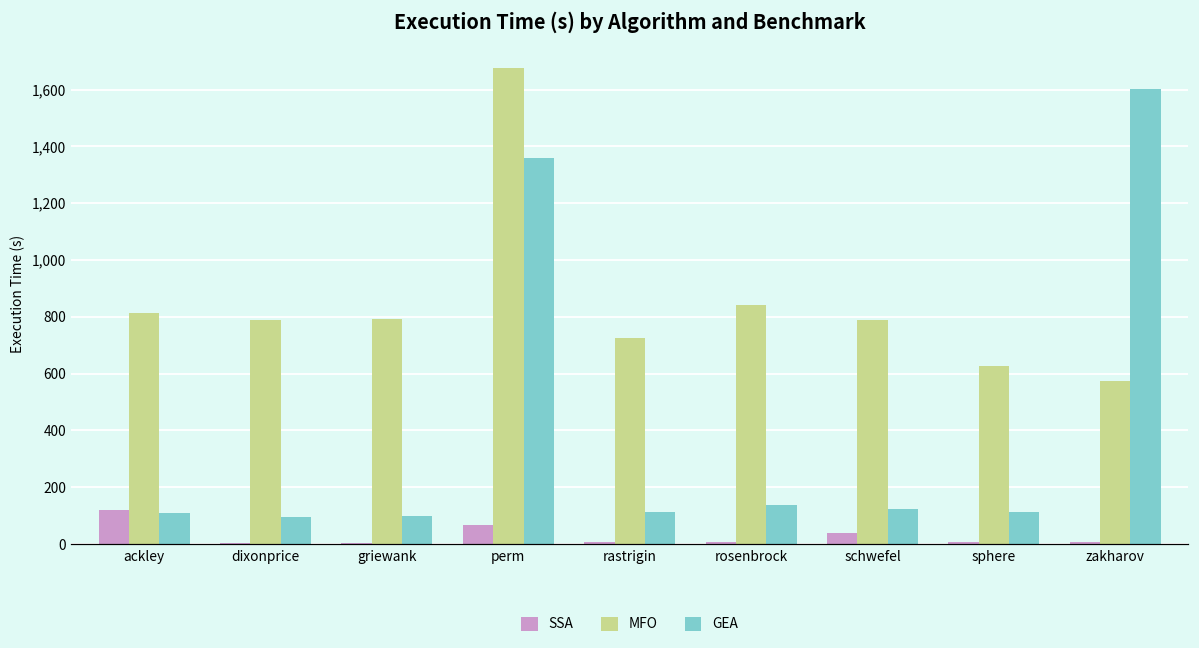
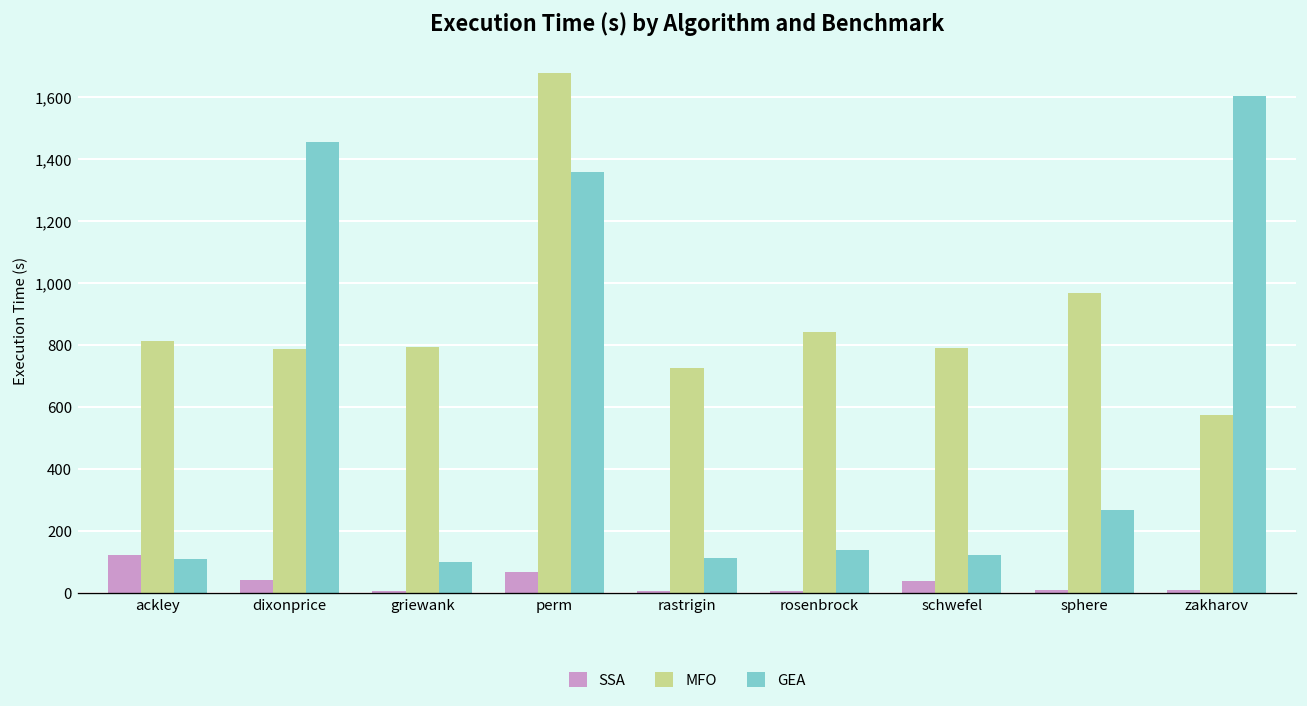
SSA, dixonprice: 0 -> 40
GEA, dixonprice: 90 -> 1,460
MFO, sphere: 630 -> 970
GEA, sphere: 110 -> 270
